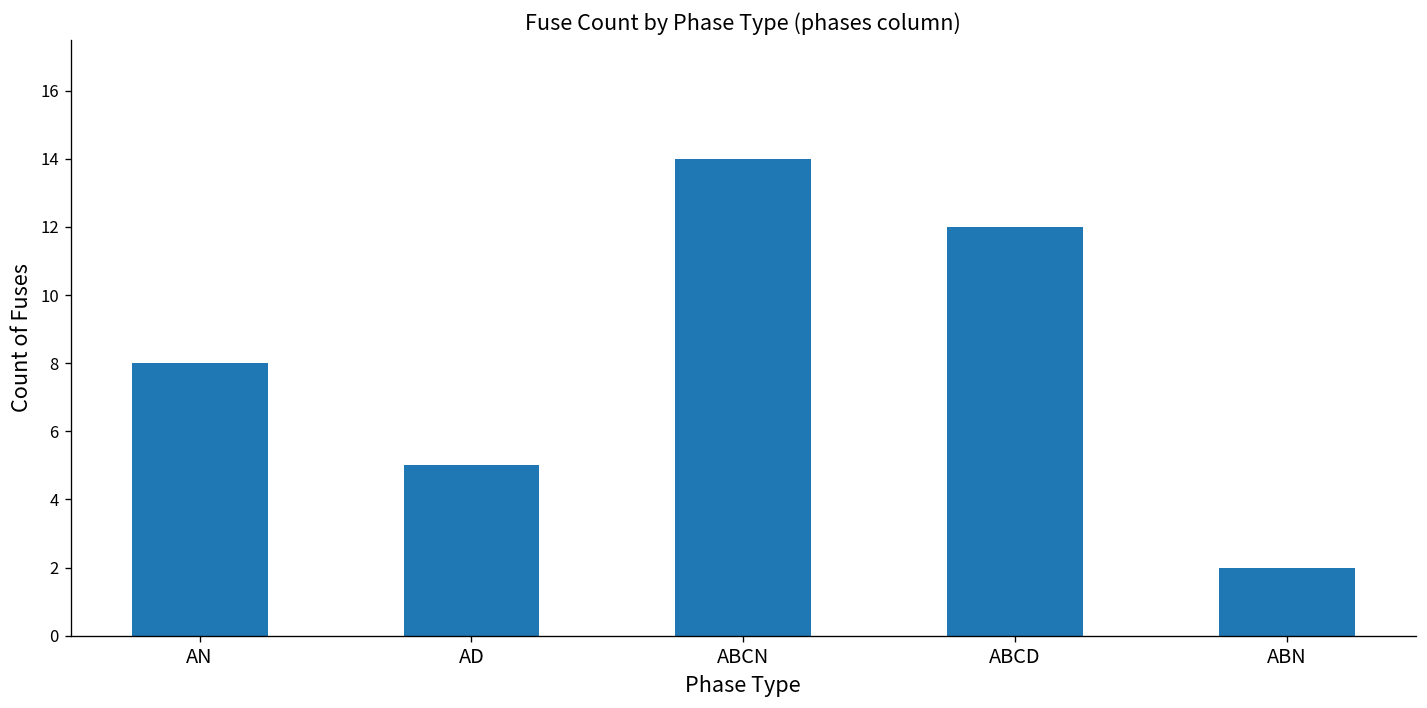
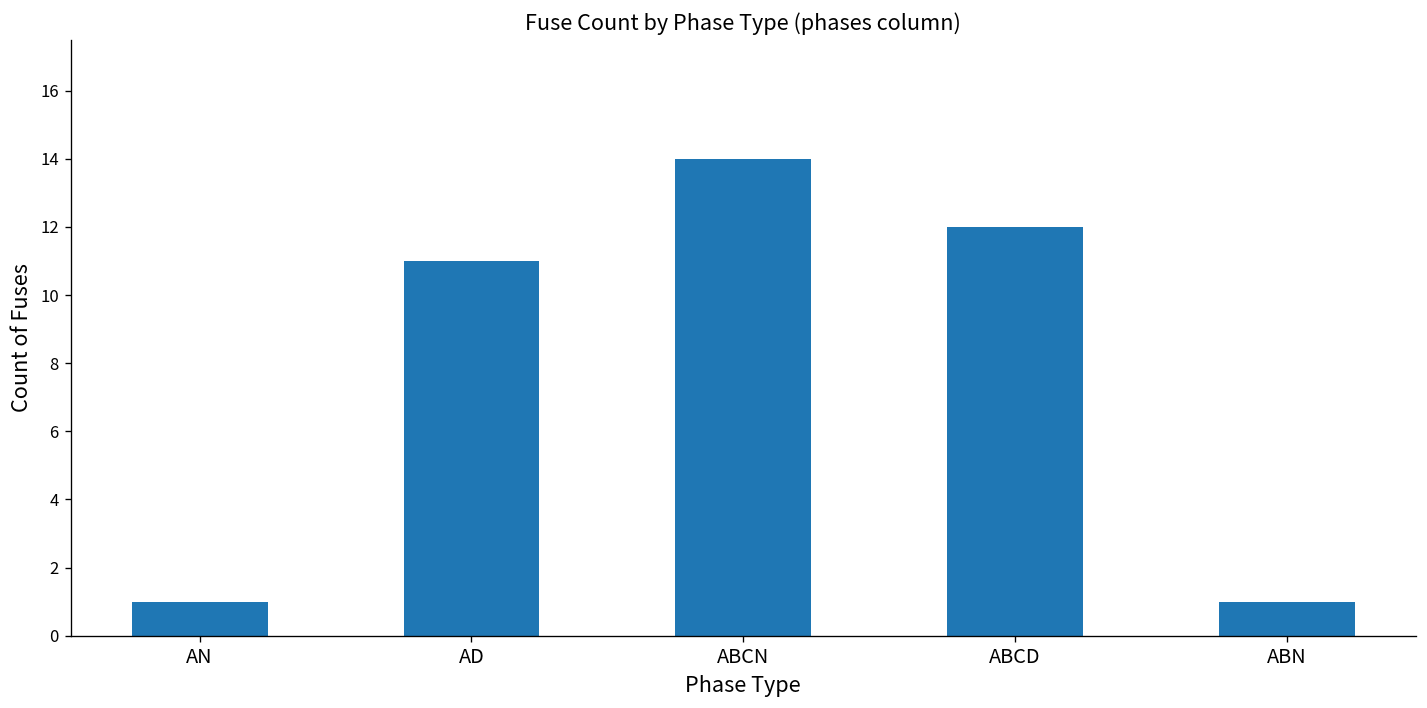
AN: 8 -> 1
AD: 5 -> 11
ABN: 2 -> 1
